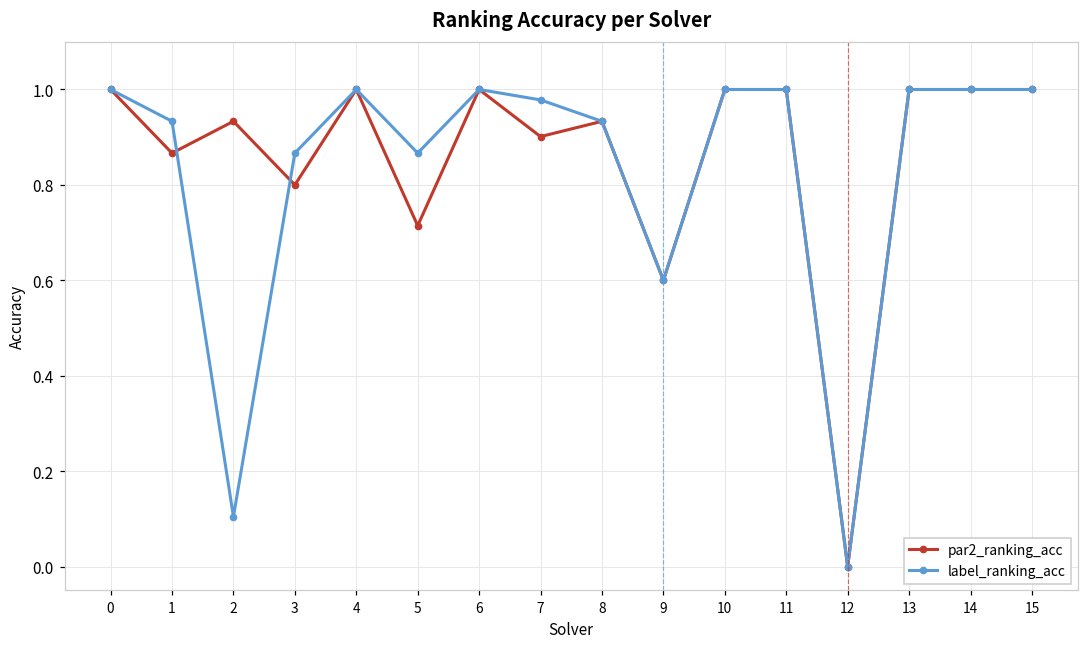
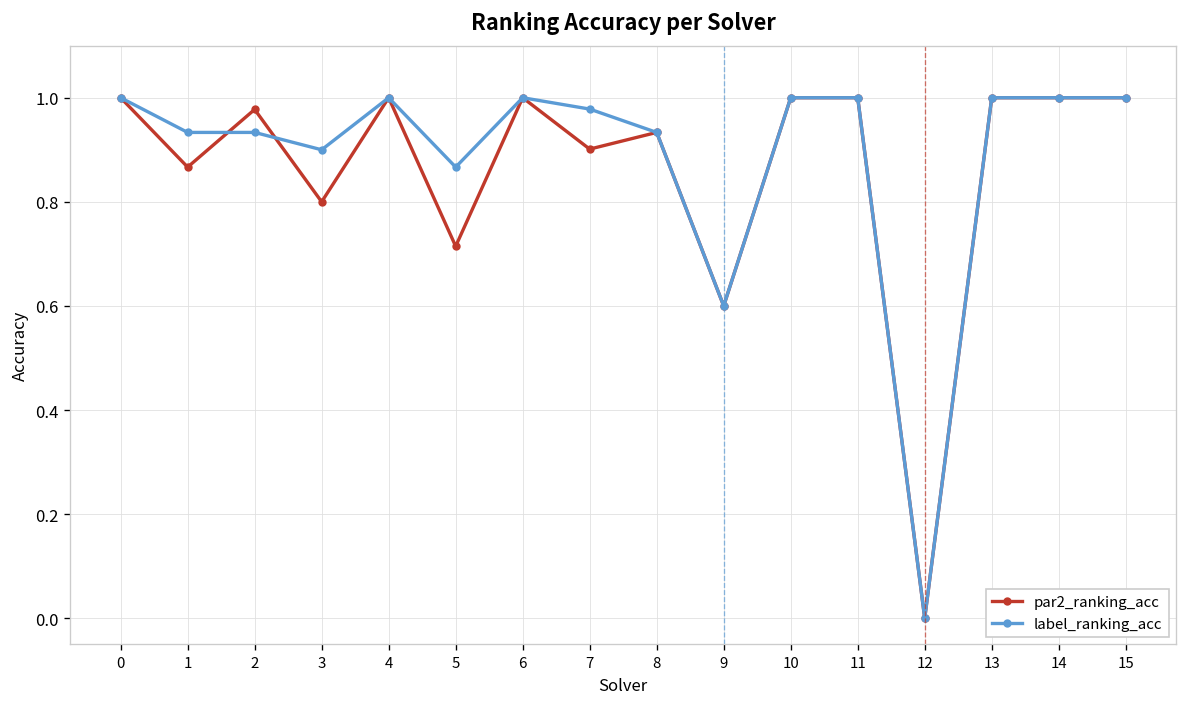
par2_ranking_acc, 2: 0.93 -> 0.98
label_ranking_acc, 2: 0.10 -> 0.93
label_ranking_acc, 3: 0.87 -> 0.90
